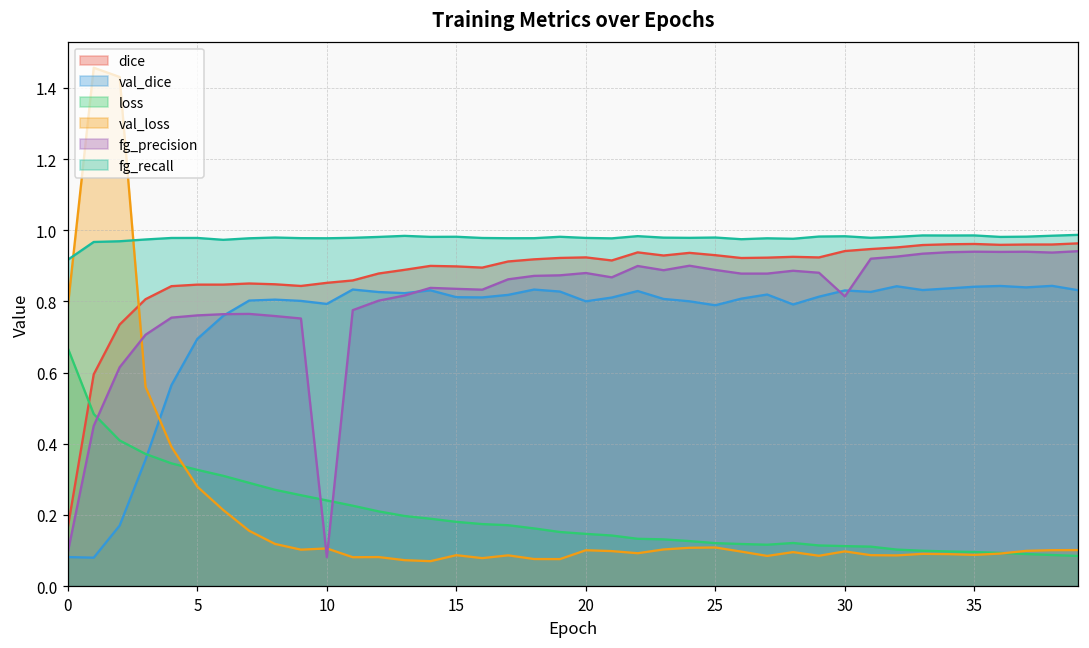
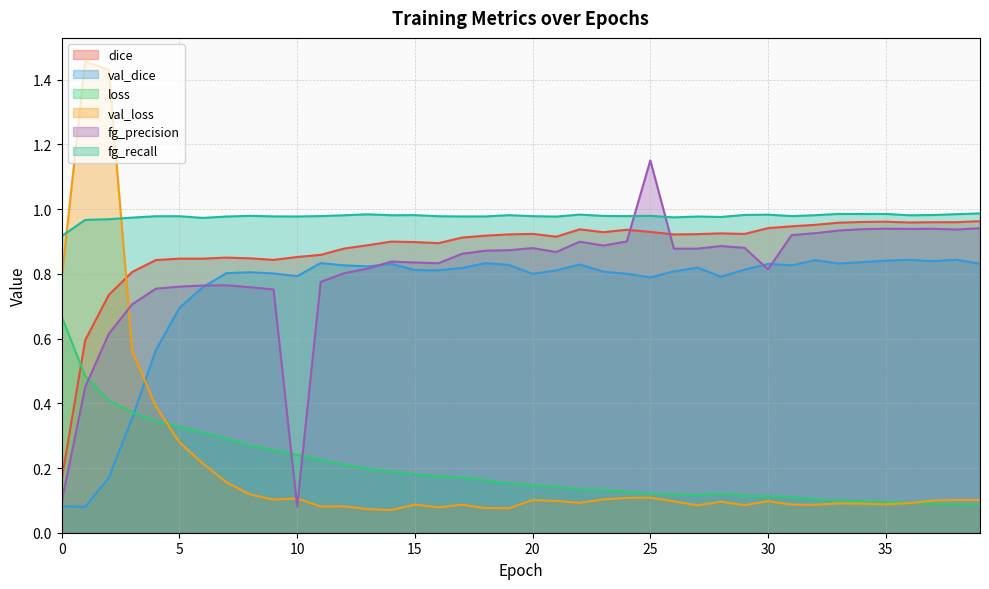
fg_precision, 25: 0.89 -> 1.15
